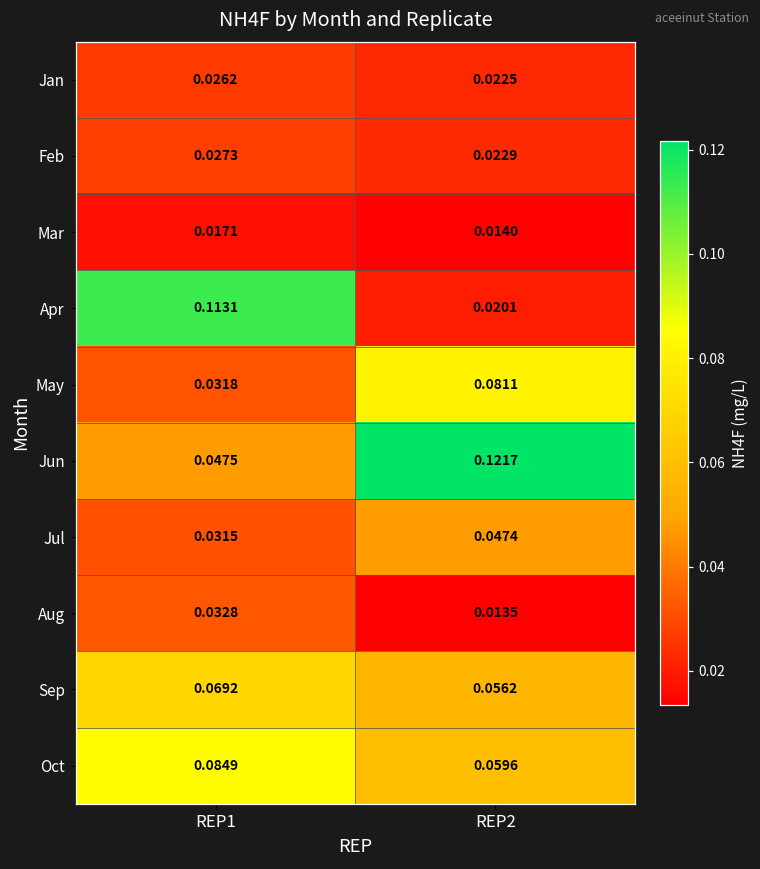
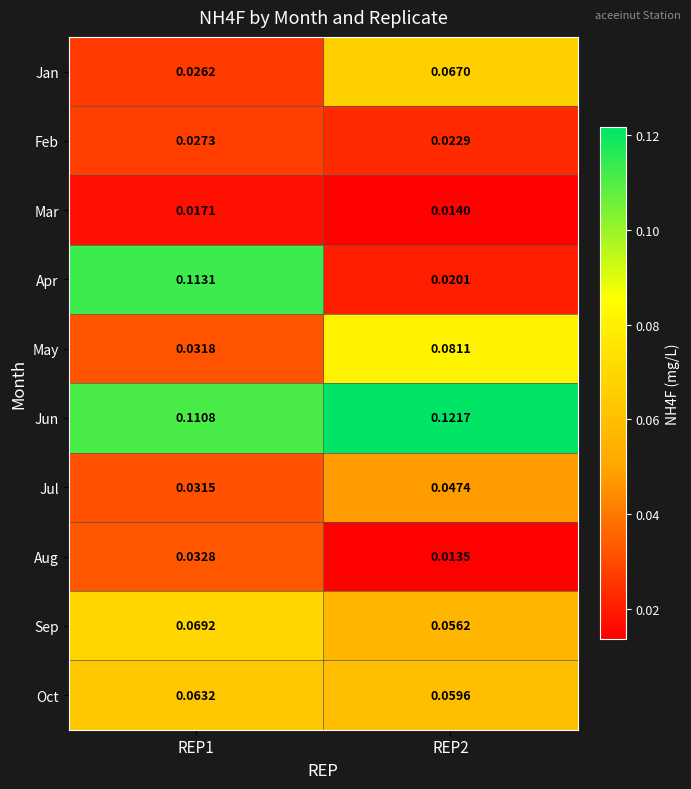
Jan, REP2: 0.0225 -> 0.0670
Jun, REP1: 0.0475 -> 0.1108
Oct, REP1: 0.0849 -> 0.0632
